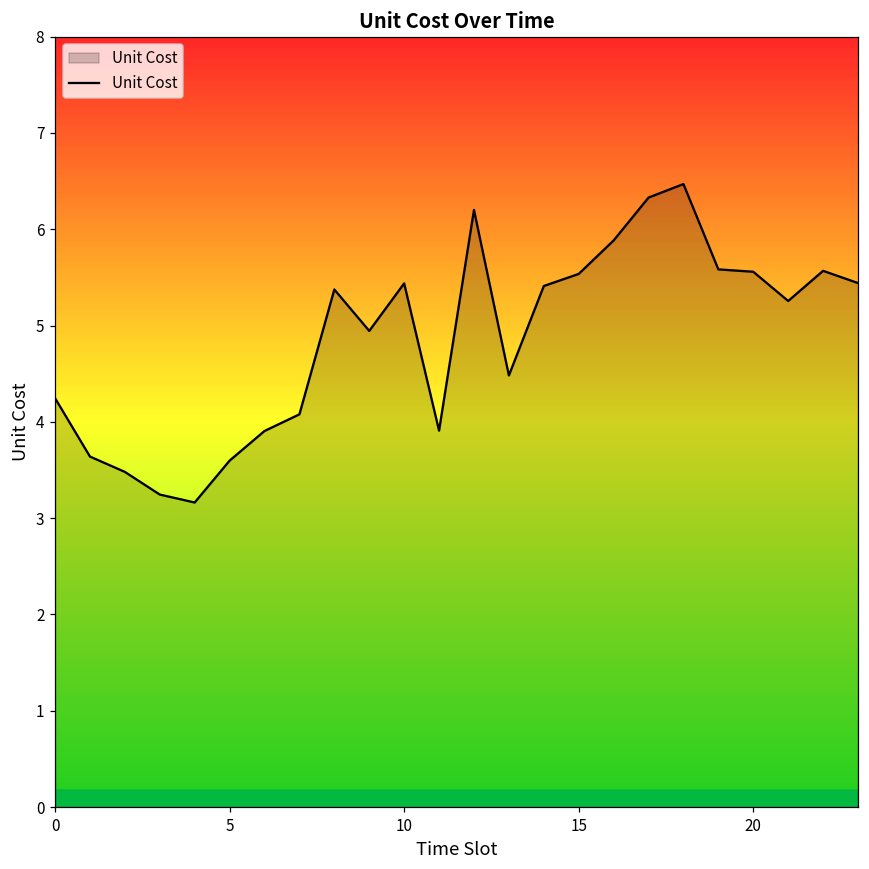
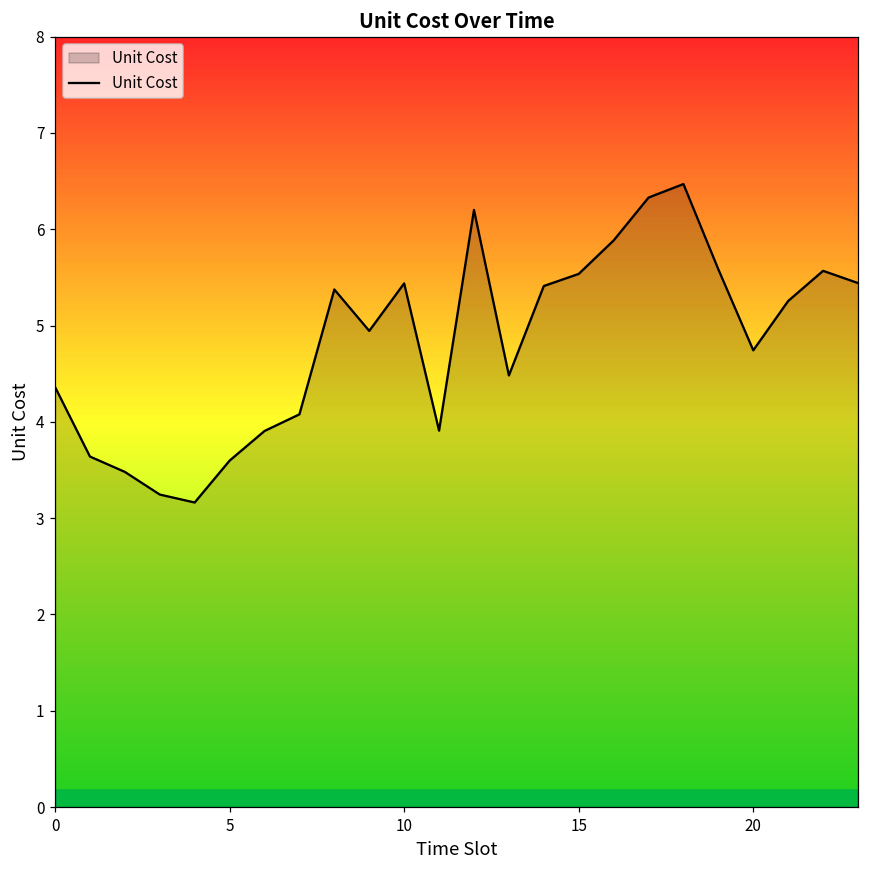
0: 4.2 -> 4.4
20: 5.6 -> 4.7
